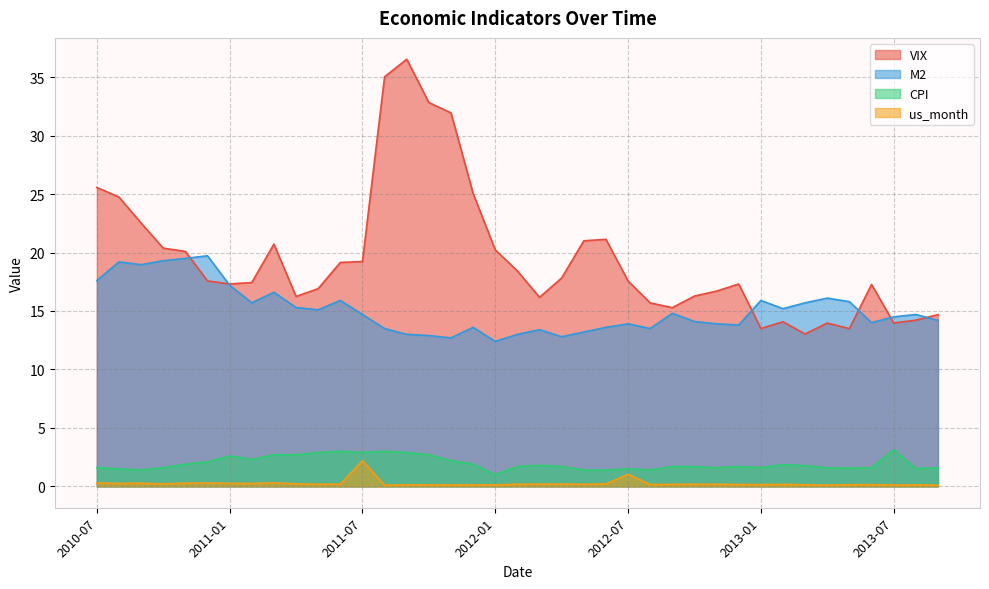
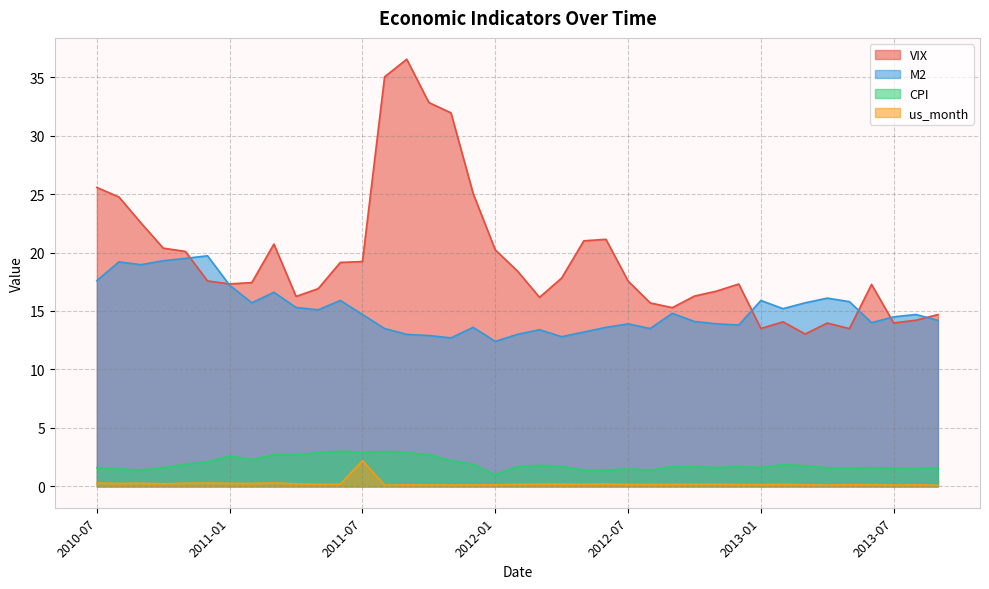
us_month, 2012-07: 1.0 -> 0.2
CPI, 2013-07: 3.1 -> 1.6
